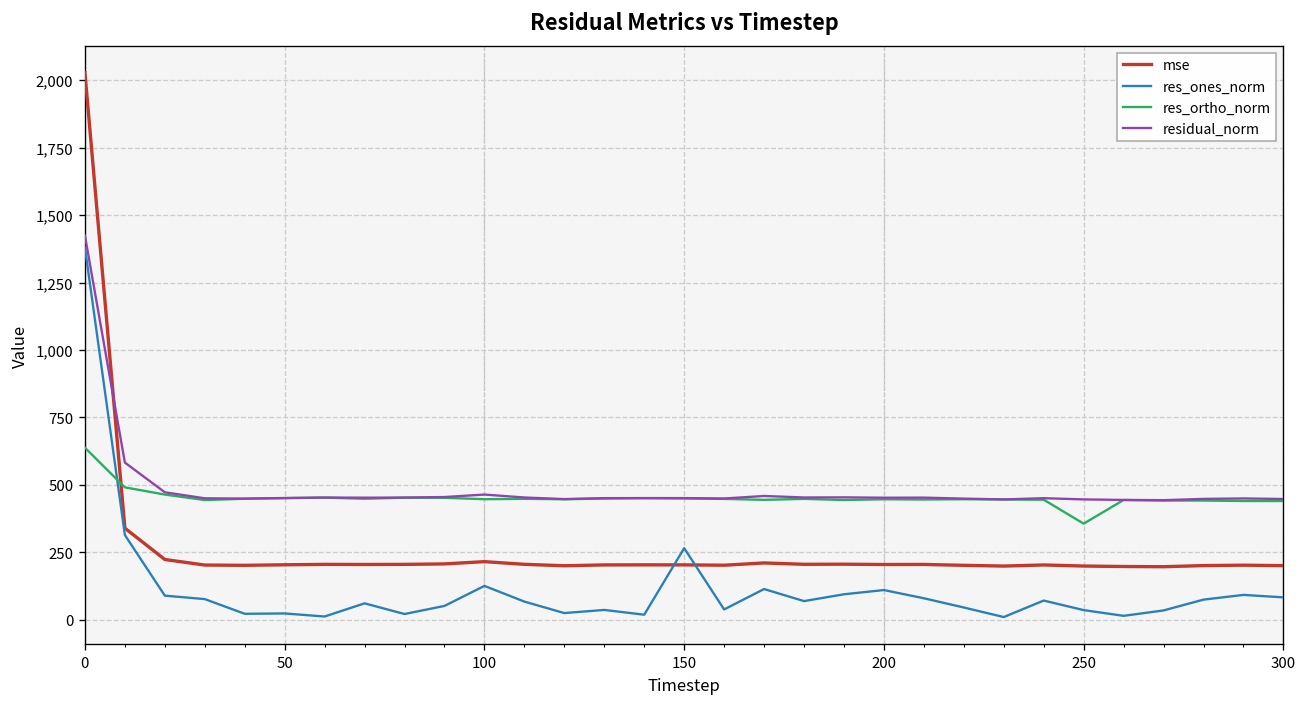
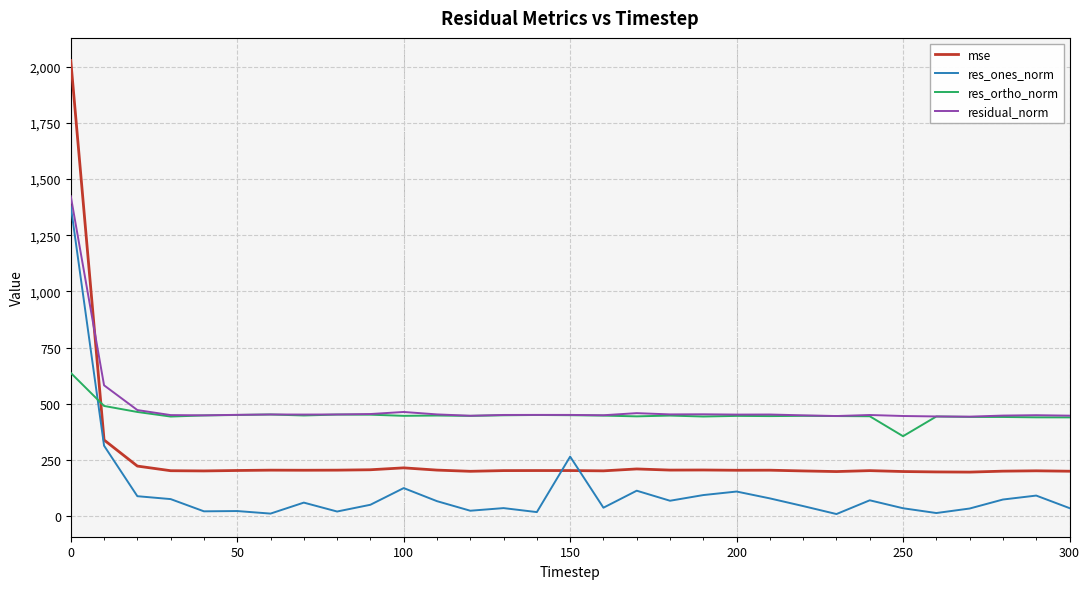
res_ones_norm, 300: 80 -> 40
